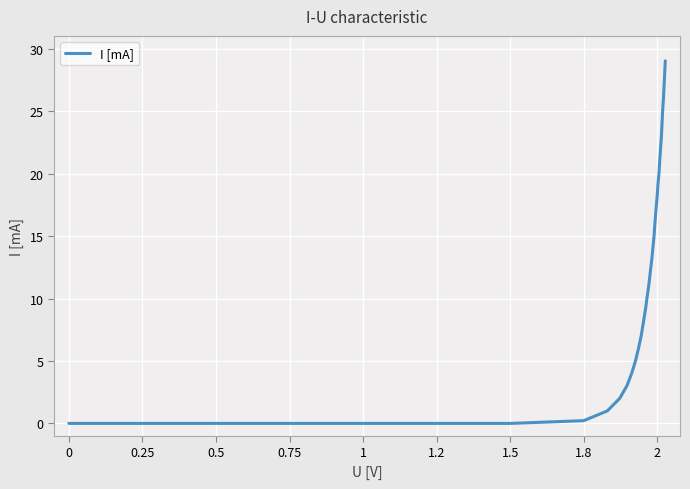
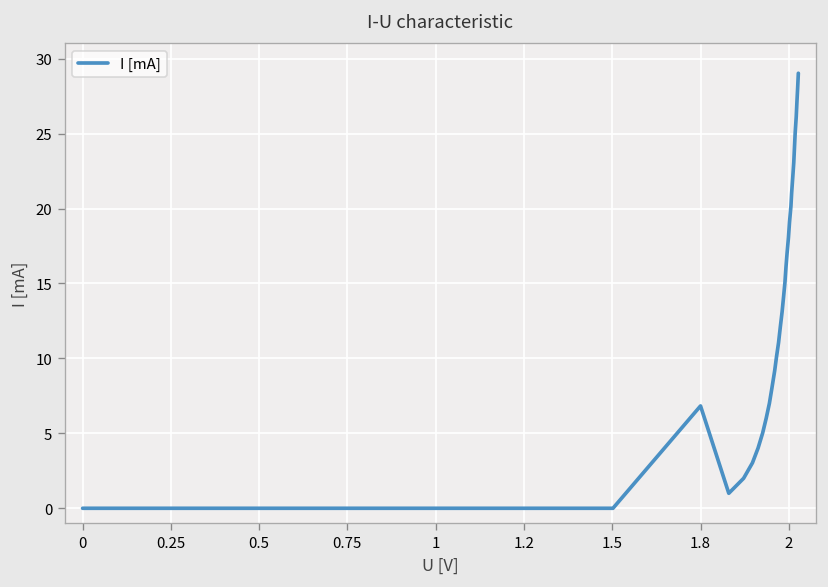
1.8: 0.2 -> 6.8
